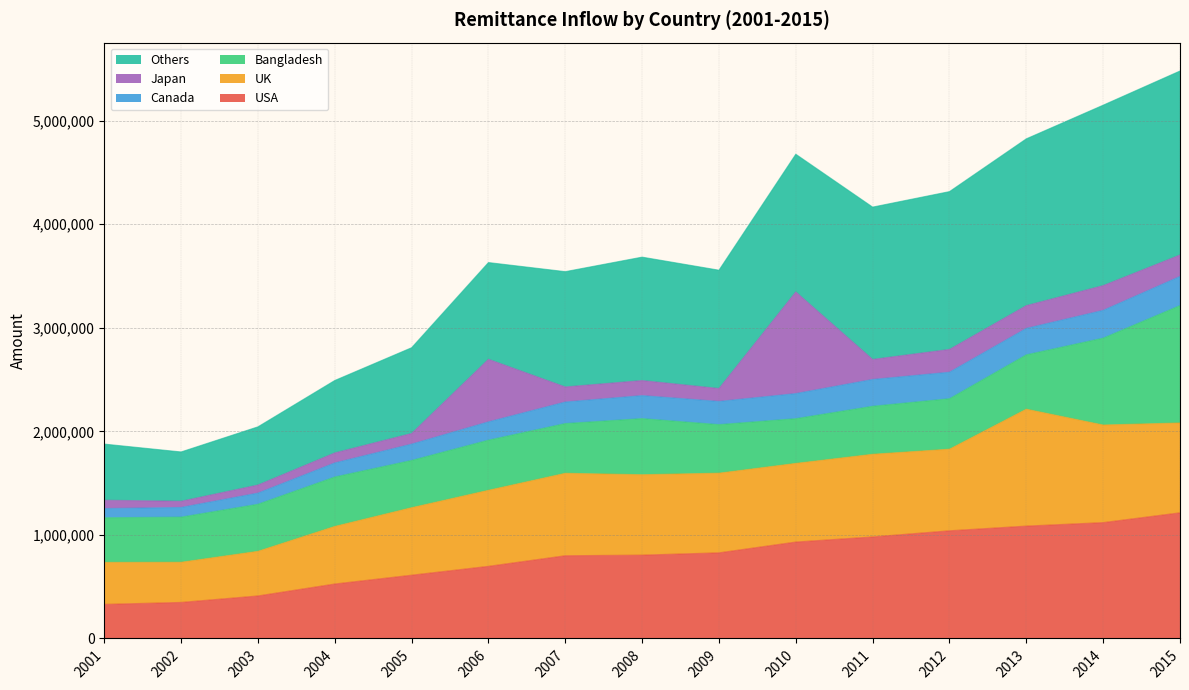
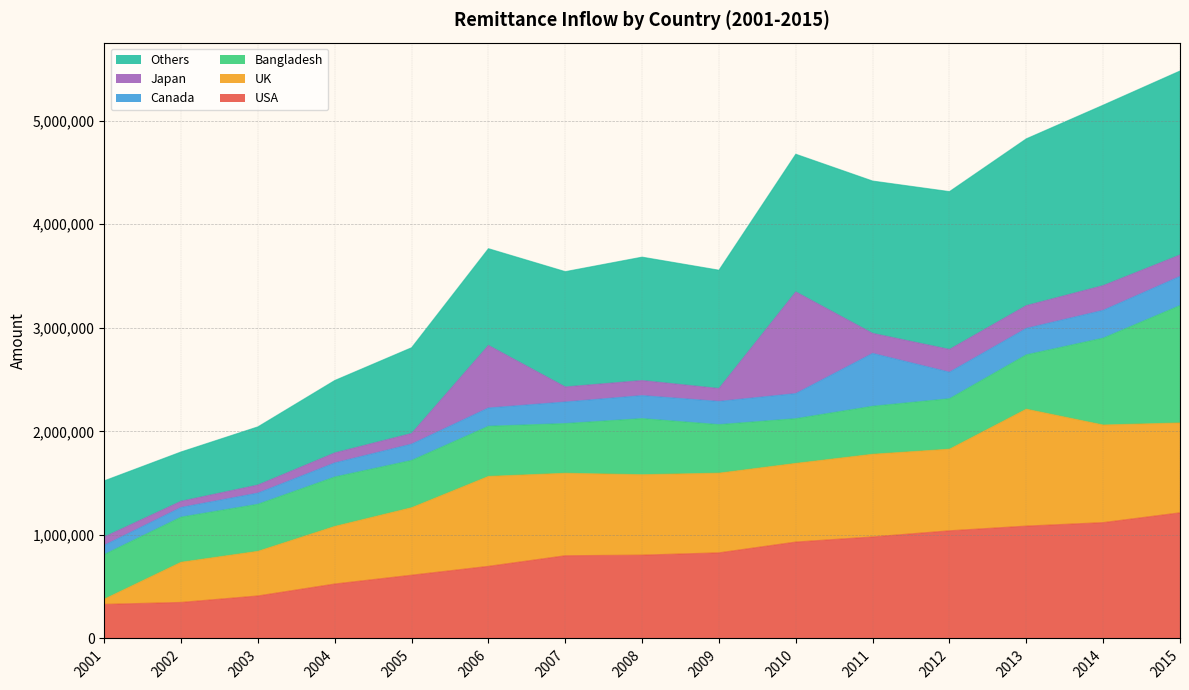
UK, 2001: 410,000 -> 50,000
UK, 2006: 730,000 -> 870,000
Canada, 2011: 260,000 -> 510,000
